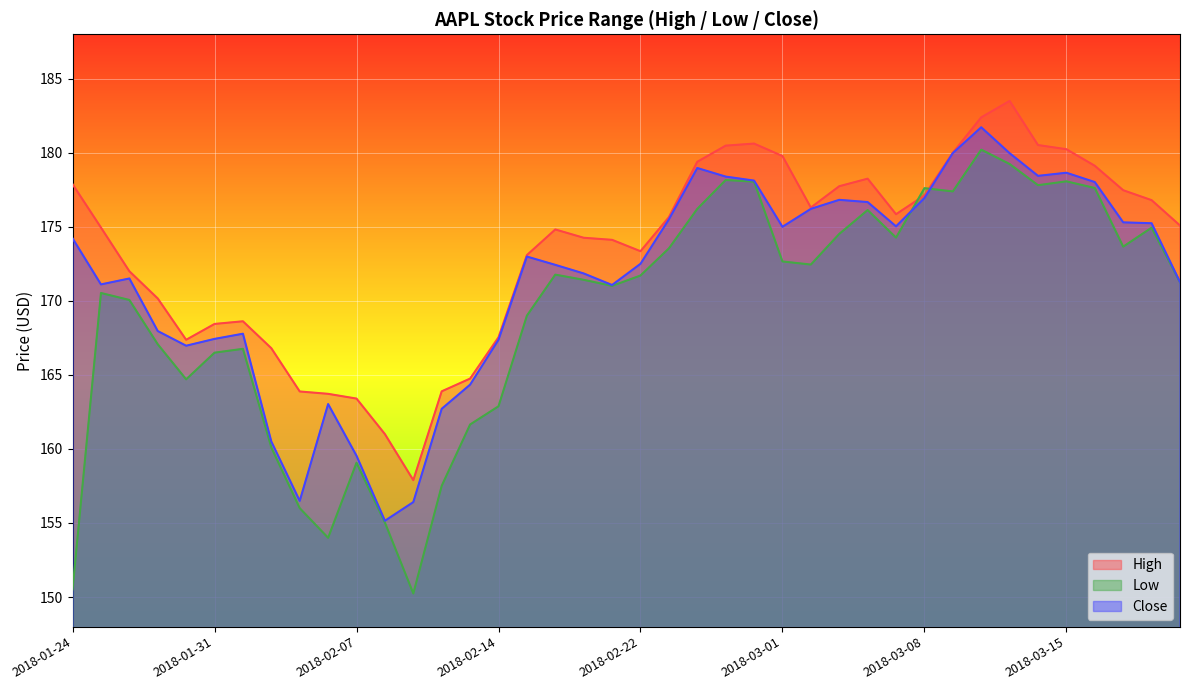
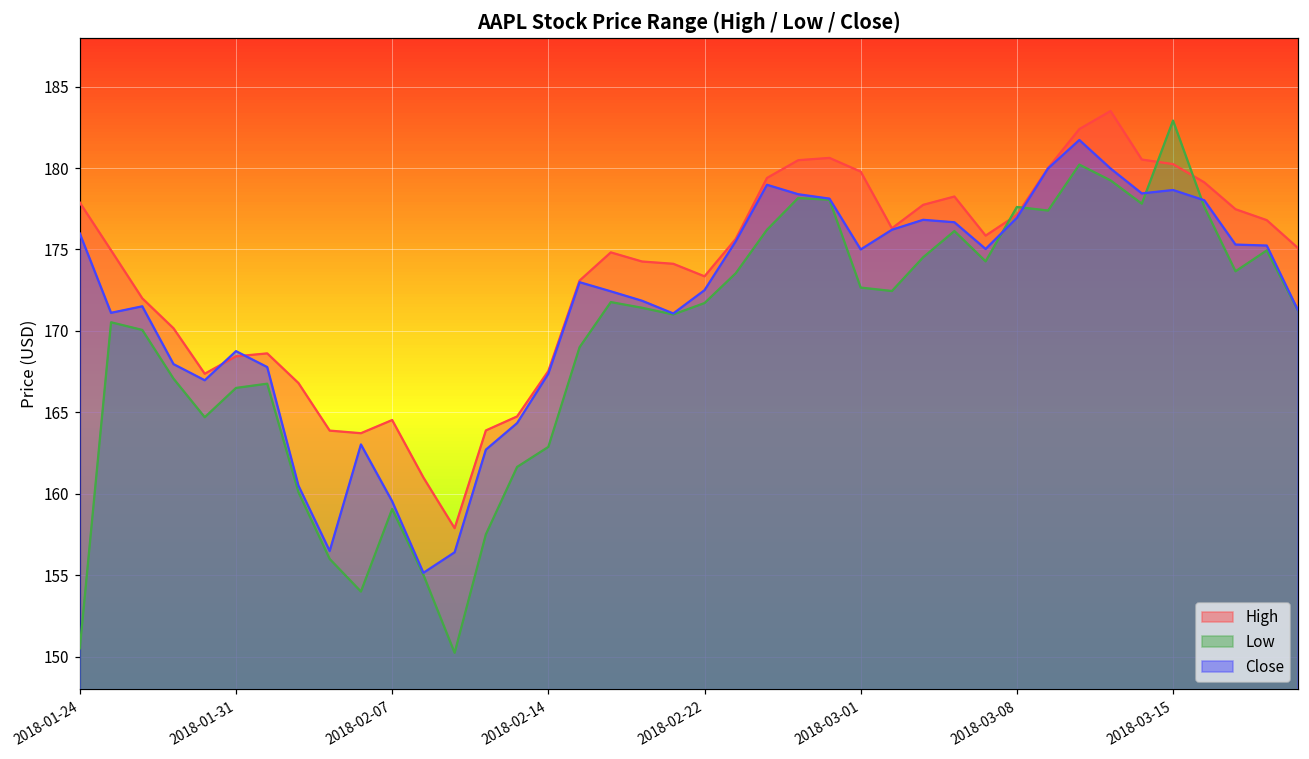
Close, 2018-01-24: 174.2 -> 176.0
Close, 2018-01-31: 167.4 -> 168.8
High, 2018-02-07: 163.4 -> 164.5
Low, 2018-03-15: 178.1 -> 182.9
